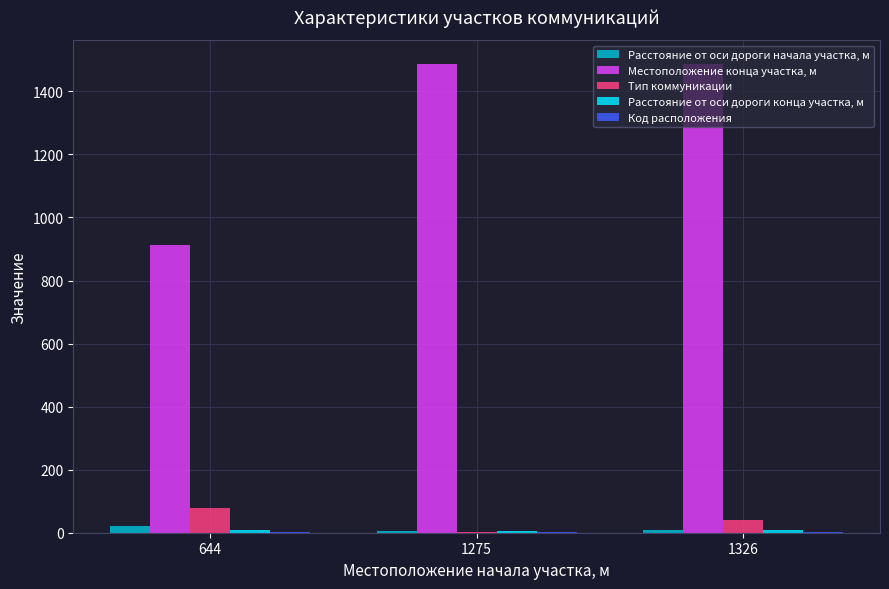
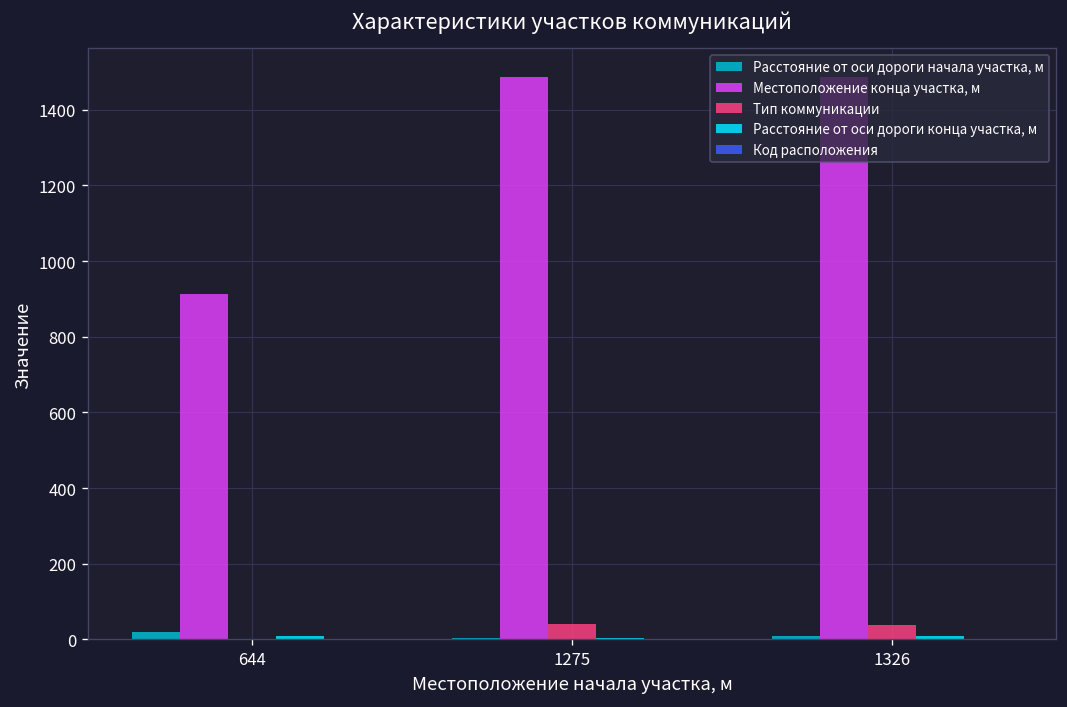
Тип коммуникации, 644: 80 -> 0
Тип коммуникации, 1275: 0 -> 40
